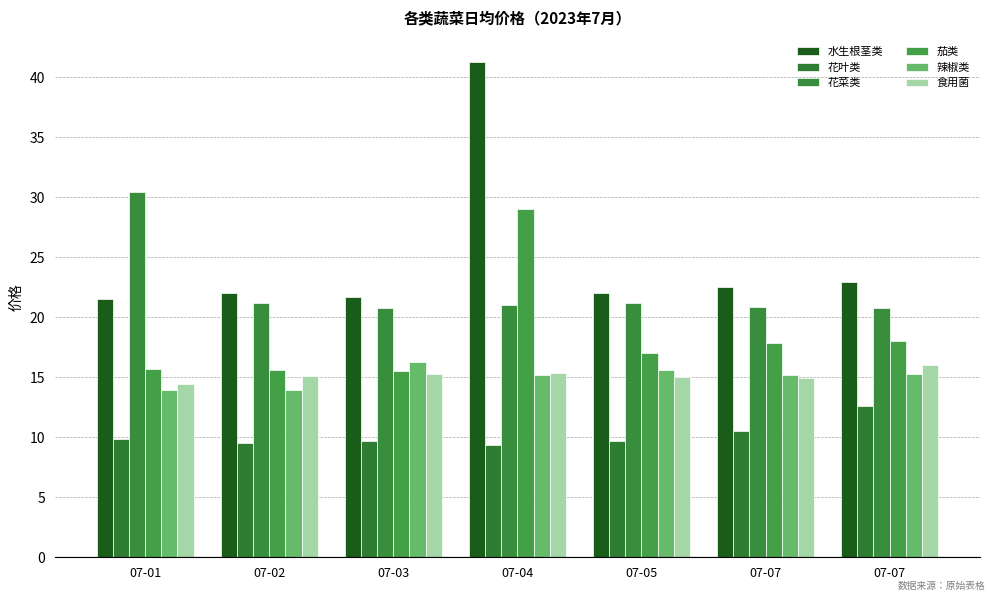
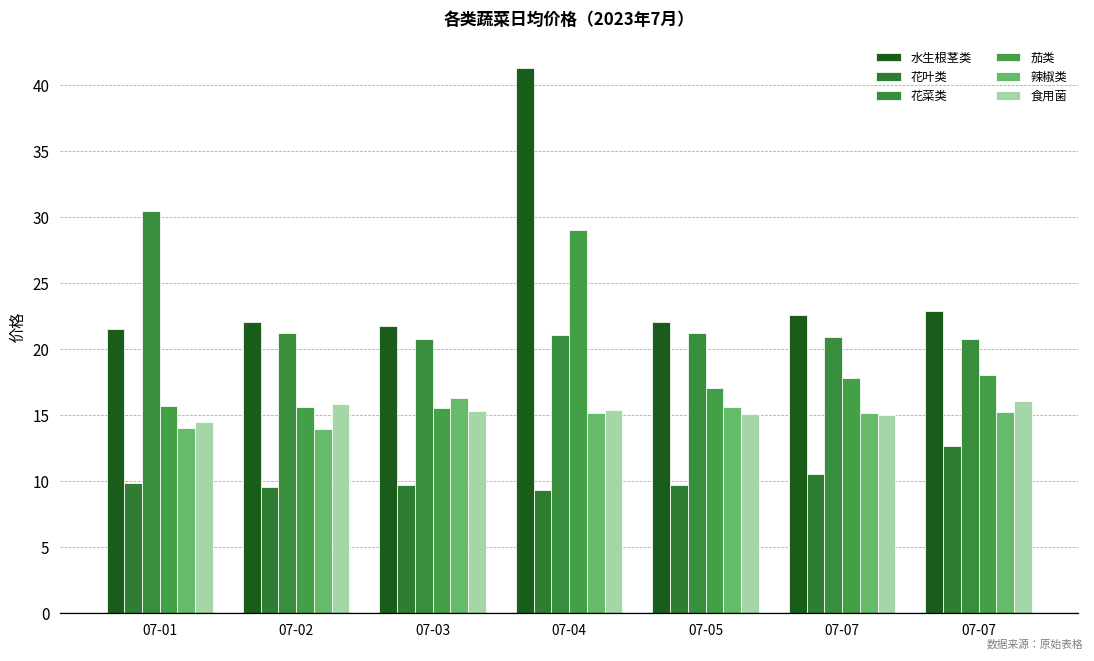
食用菌, 07-02: 15.1 -> 15.8
